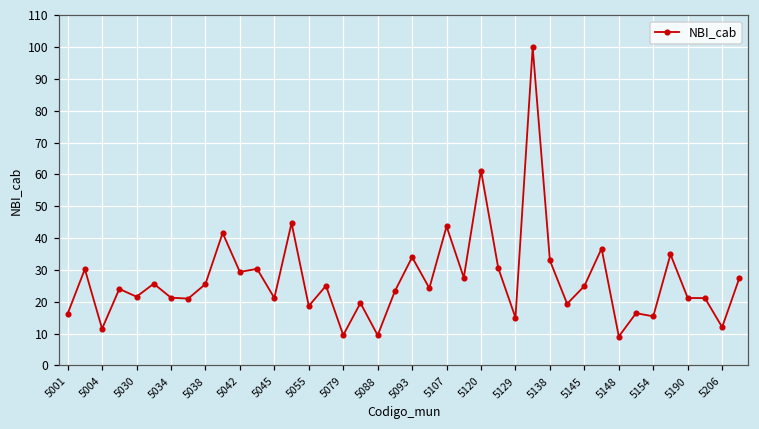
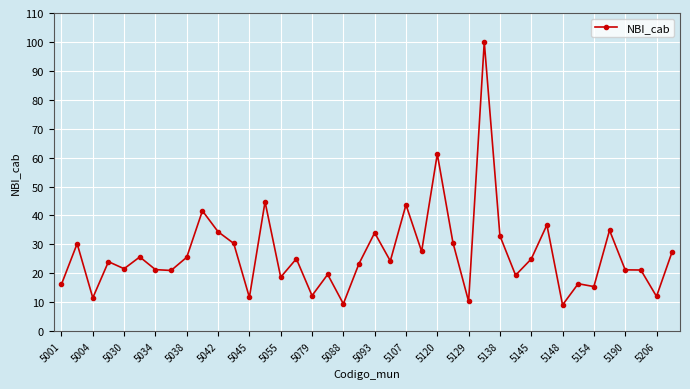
5042: 29 -> 34
5045: 21 -> 12
5079: 10 -> 12
5129: 15 -> 10
